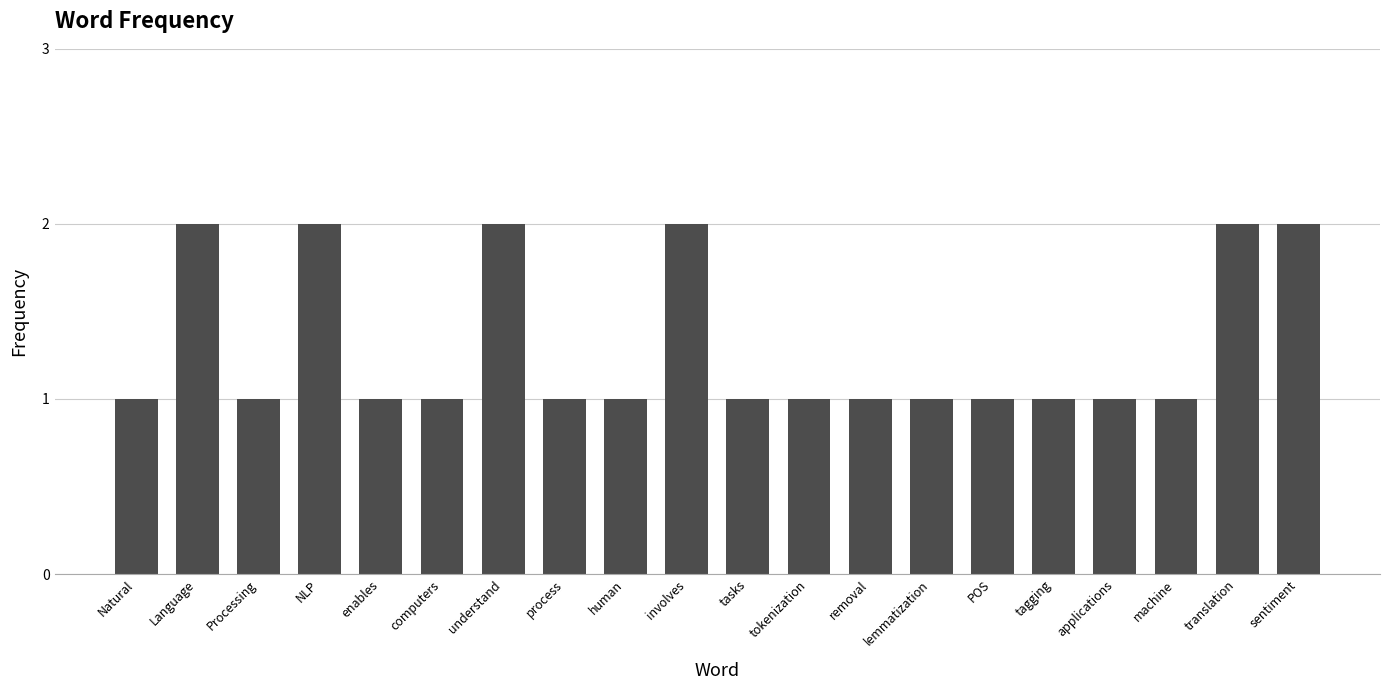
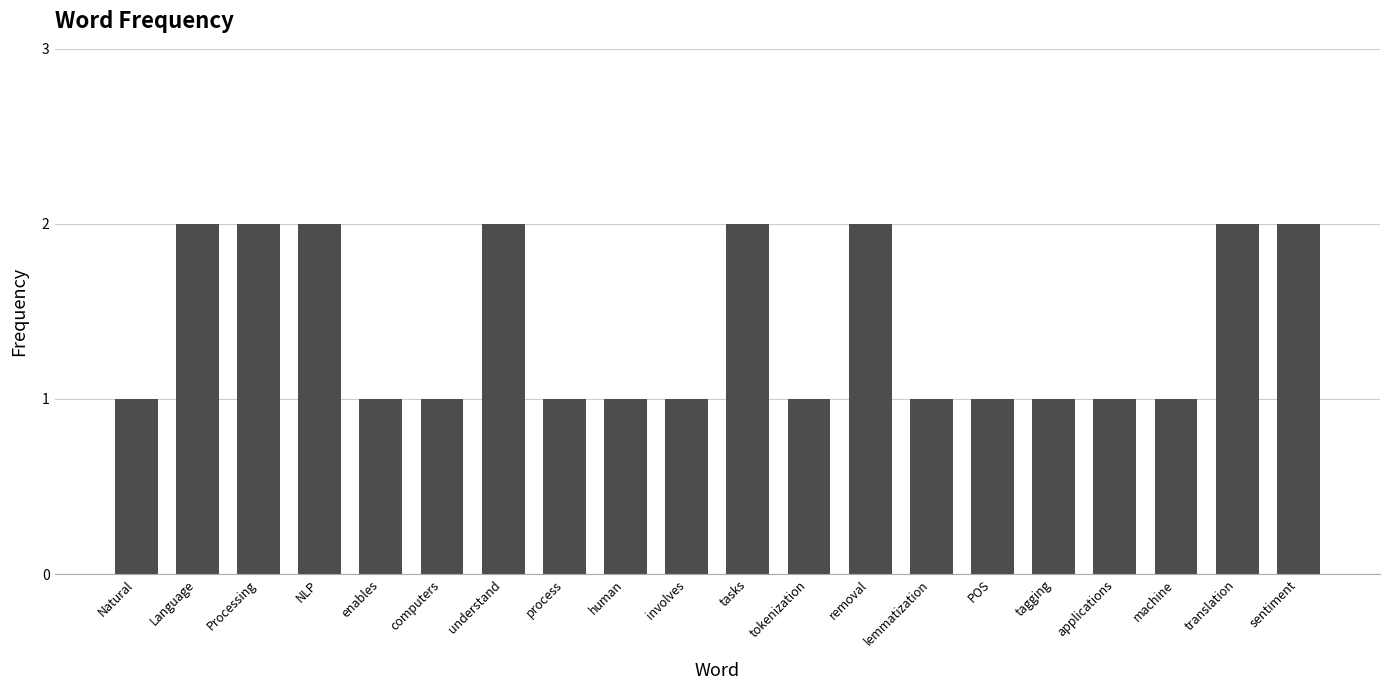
Processing: 1 -> 2
involves: 2 -> 1
tasks: 1 -> 2
removal: 1 -> 2
